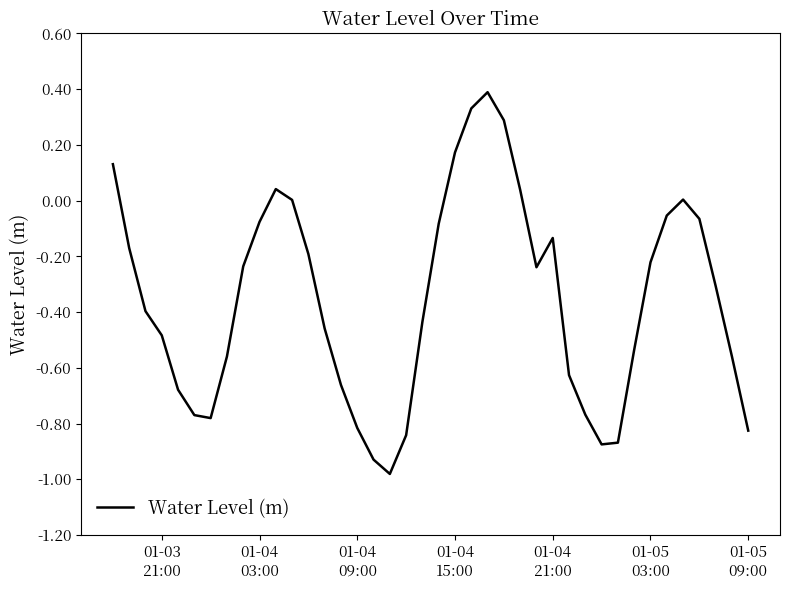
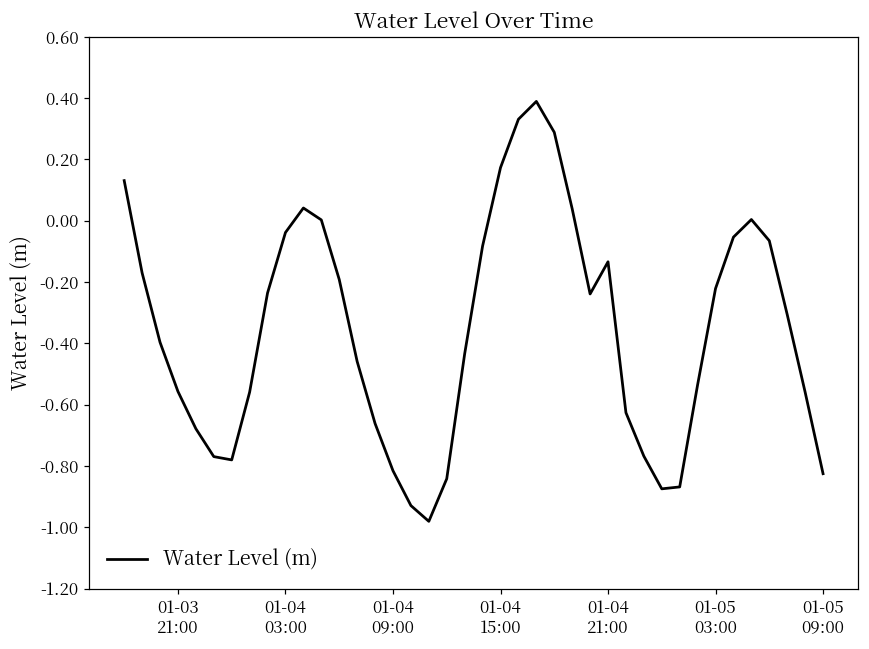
01-03 21:00: -0.48 -> -0.56
01-04 03:00: -0.08 -> -0.04
